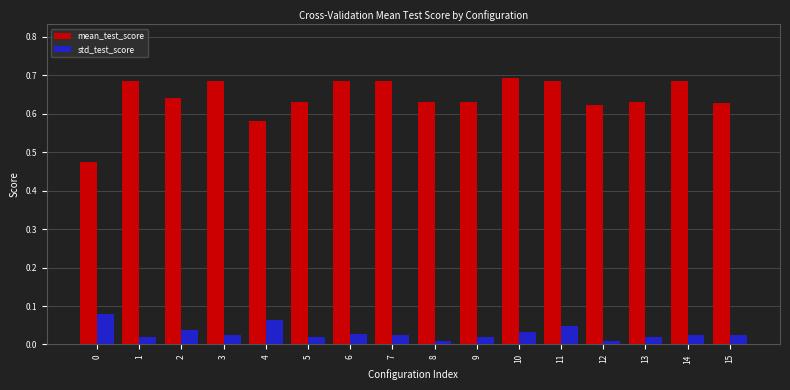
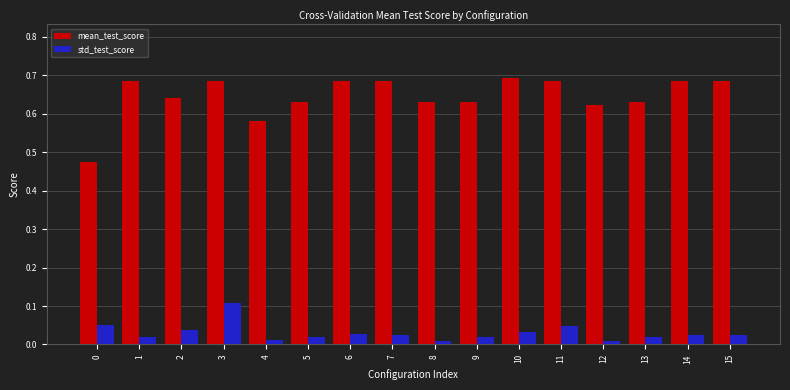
std_test_score, 0: 0.08 -> 0.05
std_test_score, 3: 0.02 -> 0.11
std_test_score, 4: 0.06 -> 0.01
mean_test_score, 15: 0.63 -> 0.69
